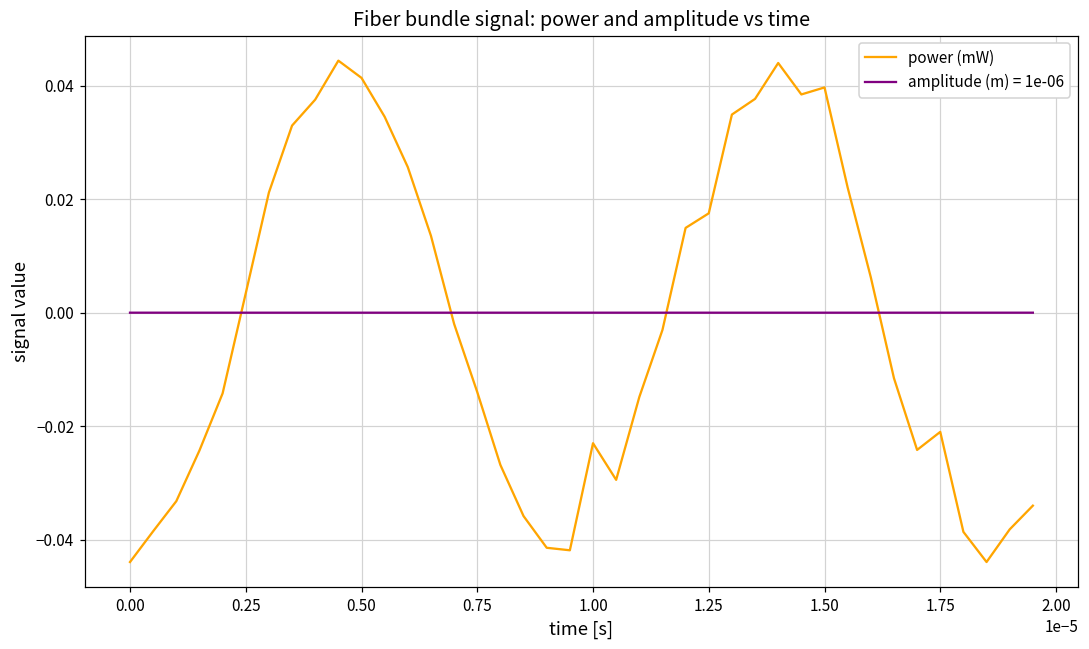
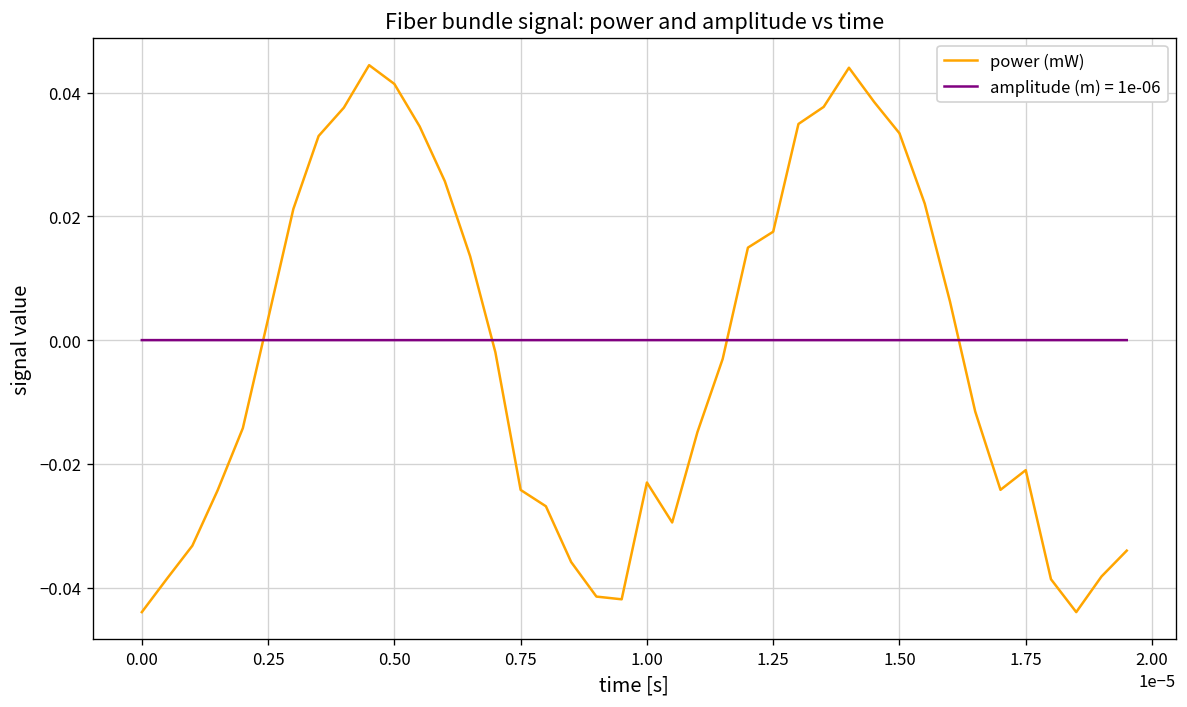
power (mW), 0.75: -0.014 -> -0.024
power (mW), 1.50: 0.040 -> 0.033
